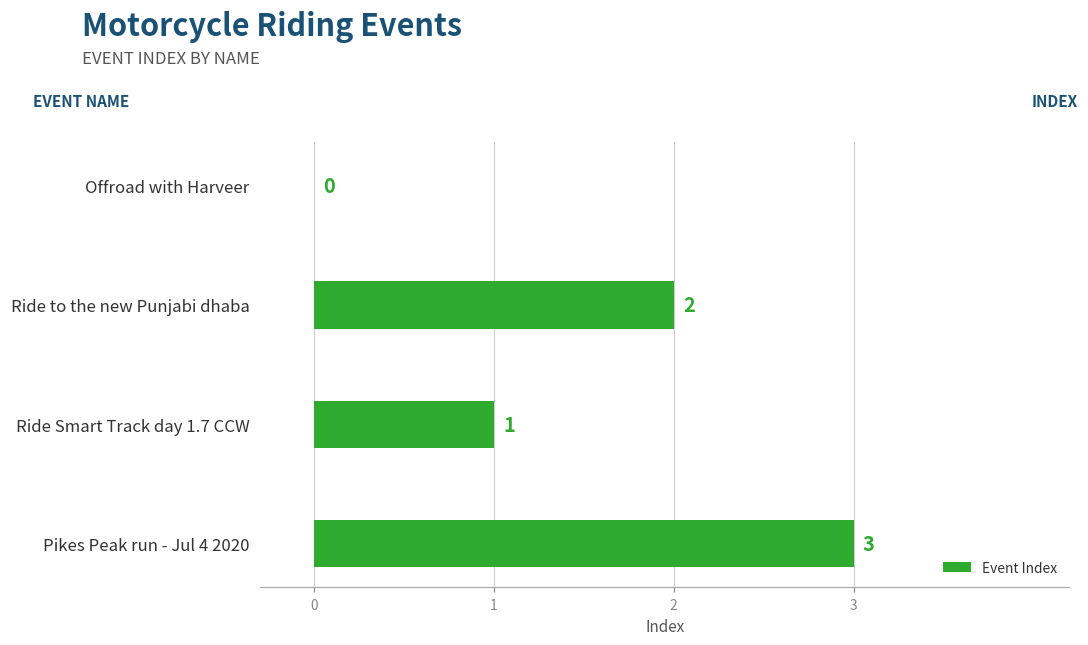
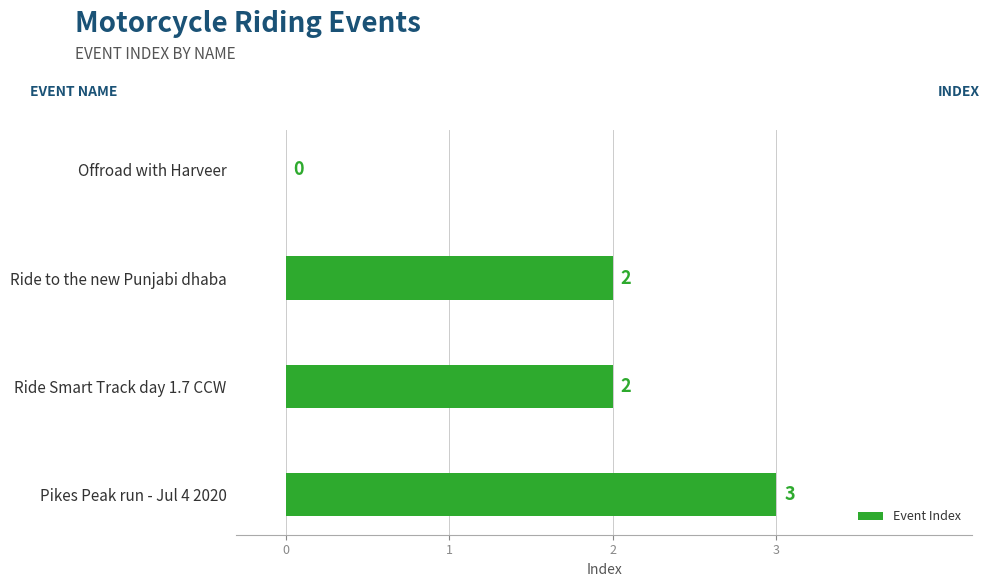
Ride Smart Track day 1.7 CCW: 1 -> 2
